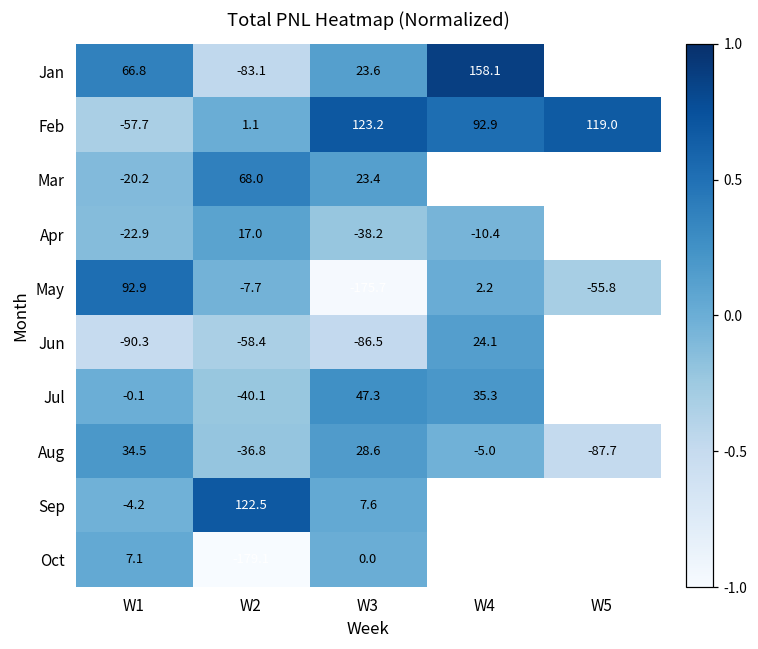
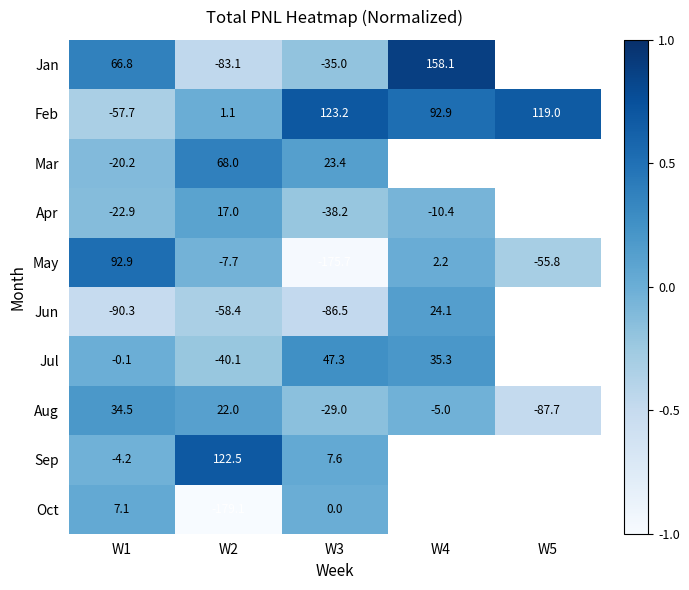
Jan, W3: 23.6 -> -35.0
Aug, W2: -36.8 -> 22.0
Aug, W3: 28.6 -> -29.0
